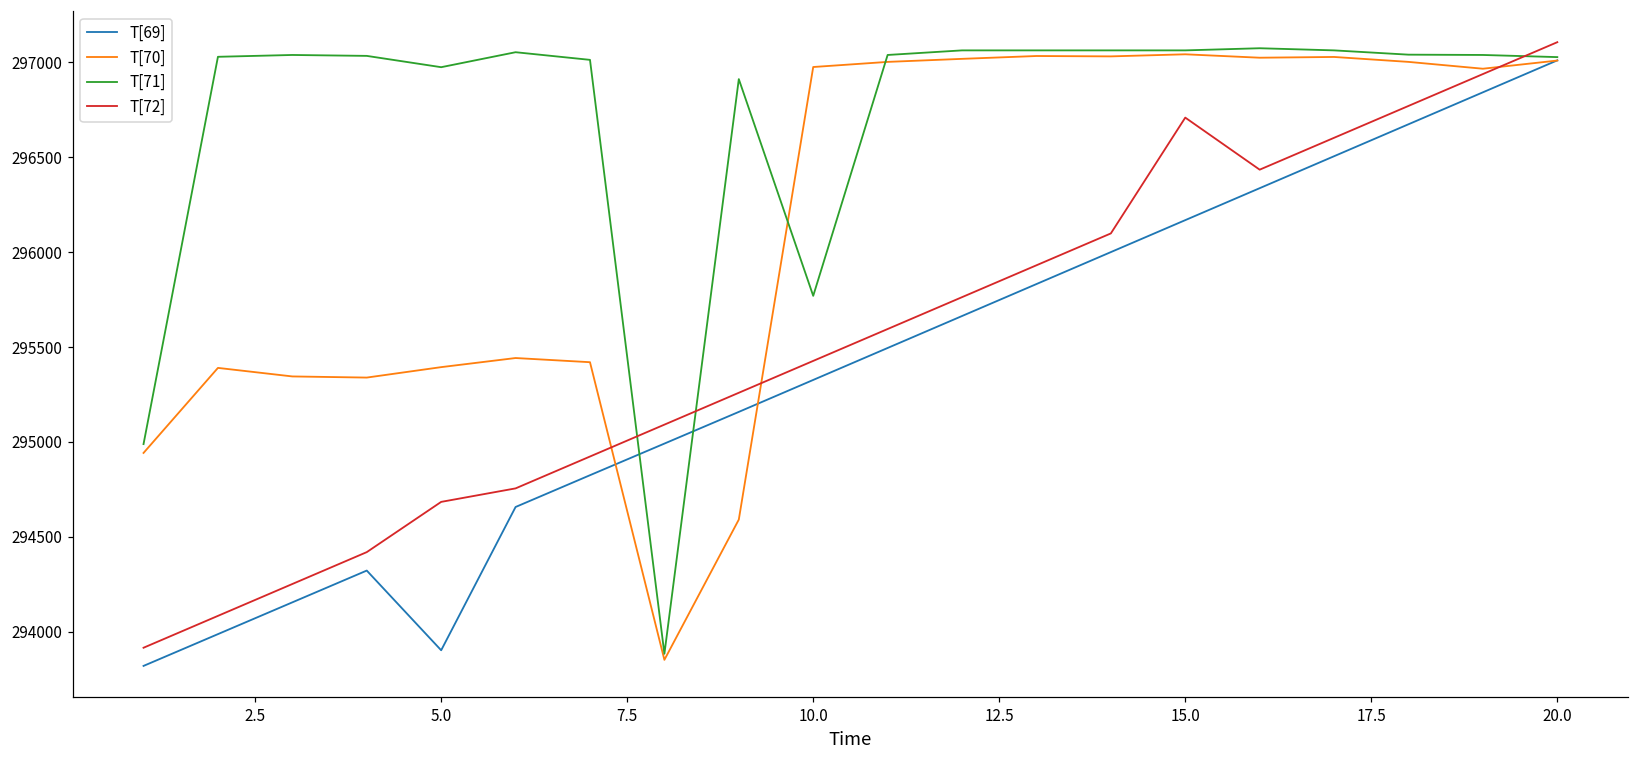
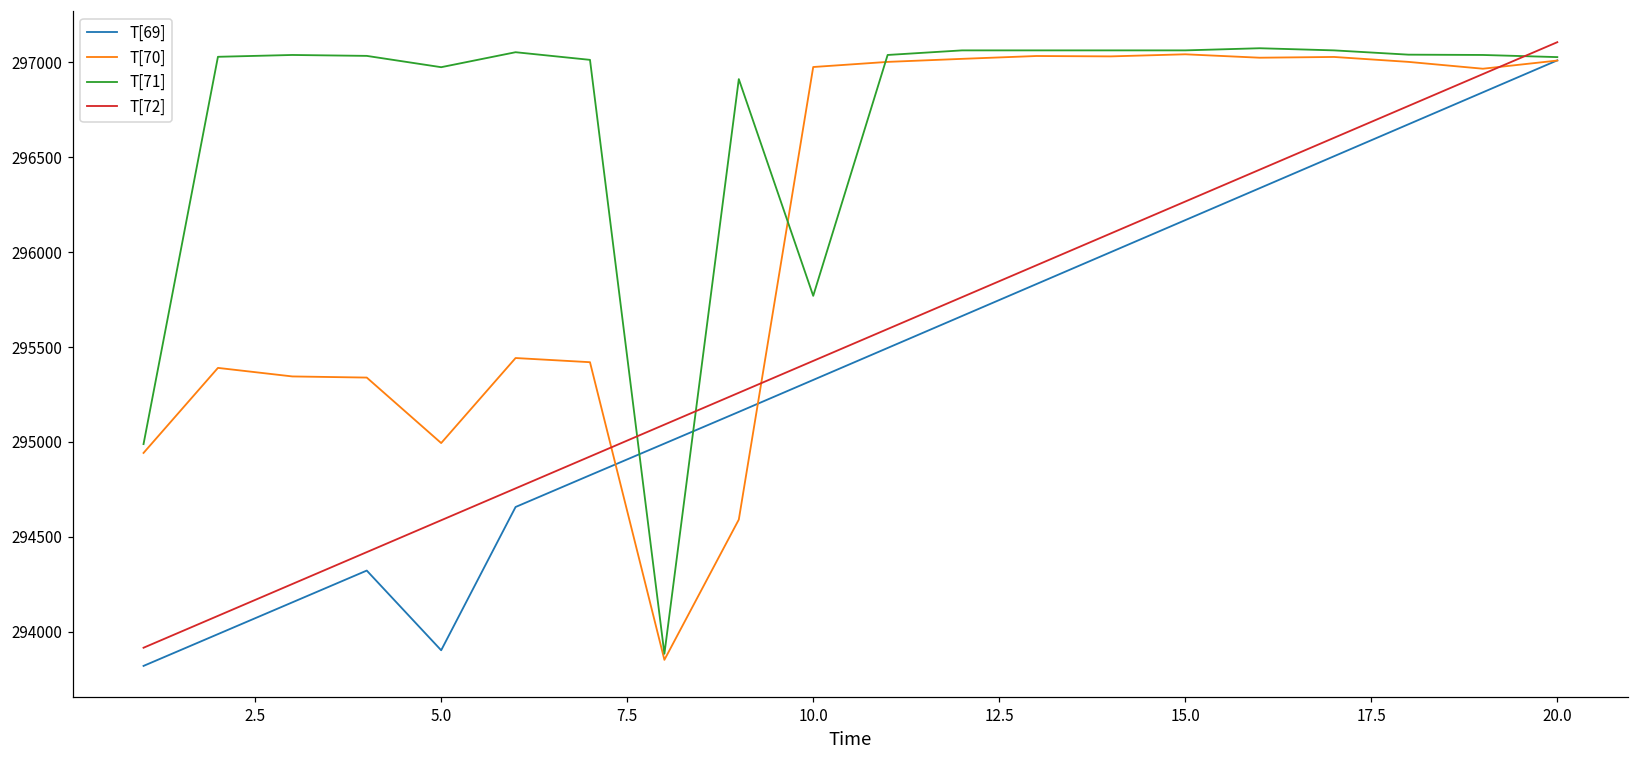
T[70], 5.0: 295390 -> 294990
T[72], 5.0: 294680 -> 294590
T[72], 15.0: 296710 -> 296270
